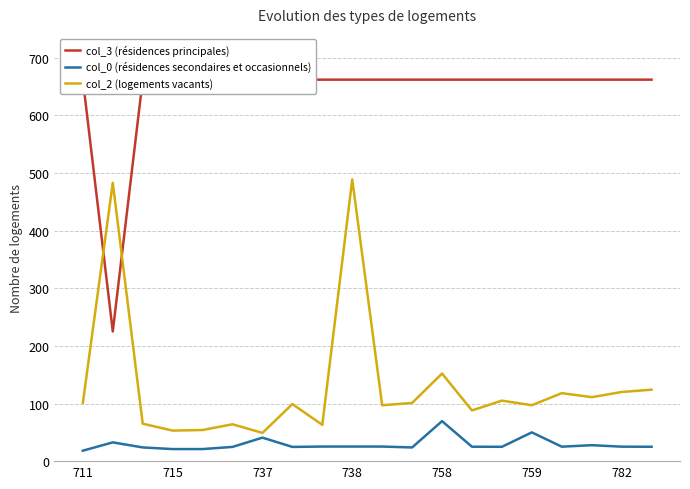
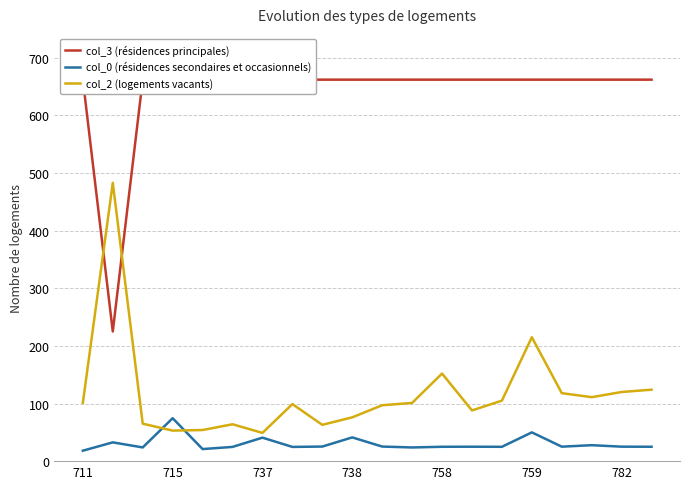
col_0 (résidences secondaires et occasionnels), 715: 20 -> 70
col_0 (résidences secondaires et occasionnels), 738: 30 -> 40
col_2 (logements vacants), 738: 490 -> 80
col_0 (résidences secondaires et occasionnels), 758: 70 -> 20
col_2 (logements vacants), 759: 100 -> 220
